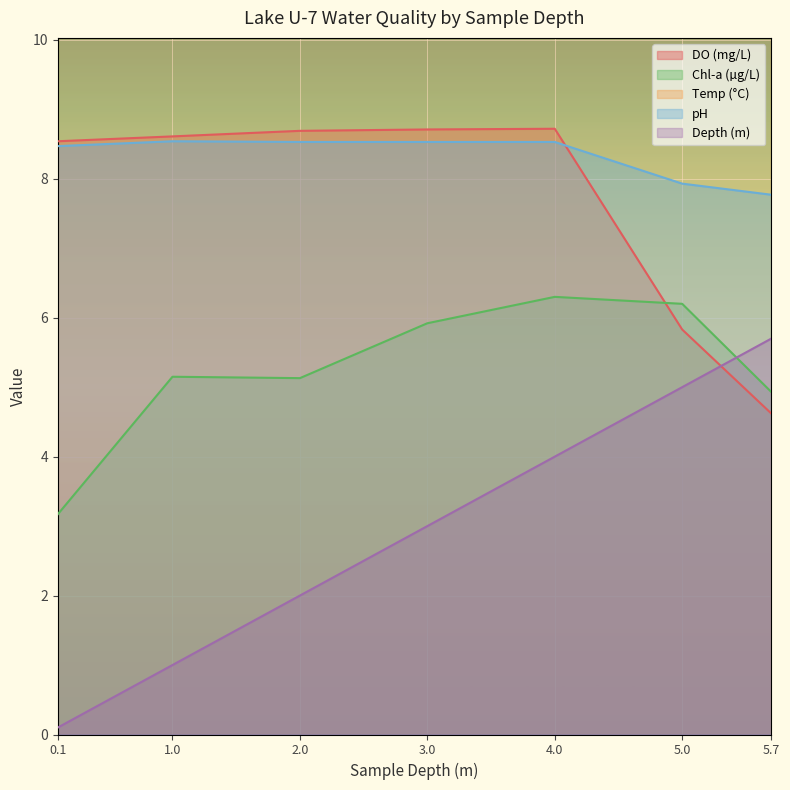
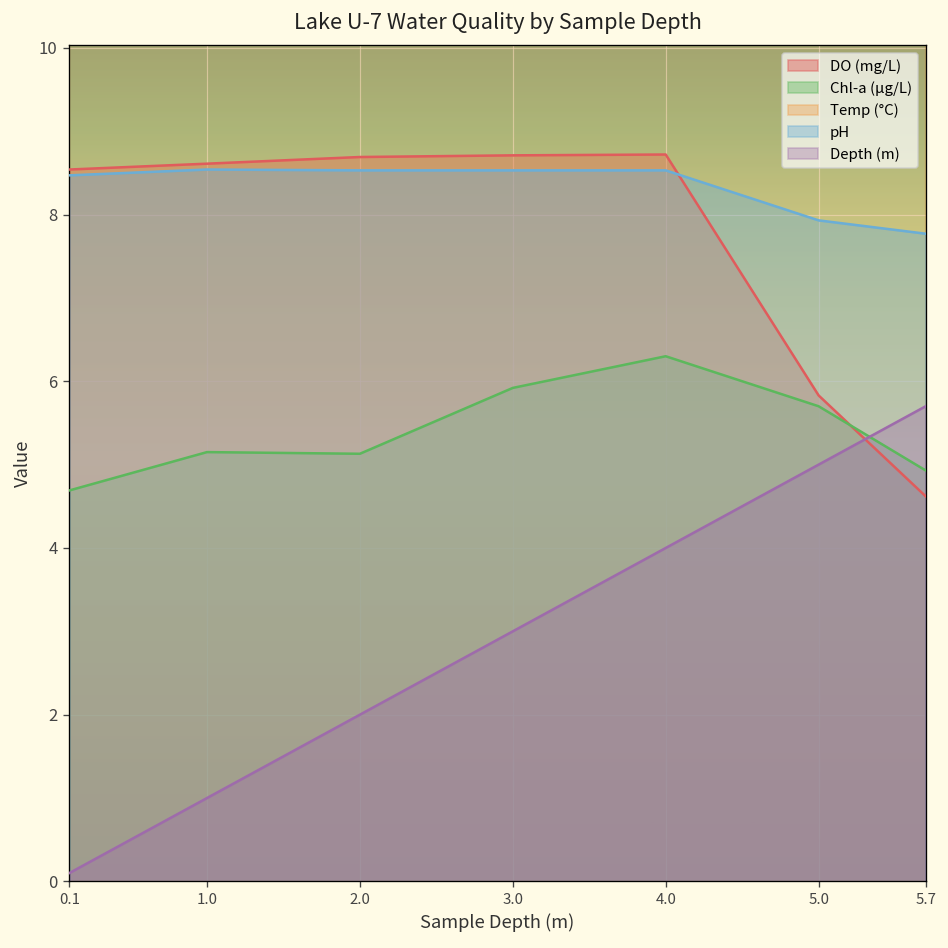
Chl-a (µg/L), 0.1: 3.2 -> 4.7
Chl-a (µg/L), 5.0: 6.2 -> 5.7
